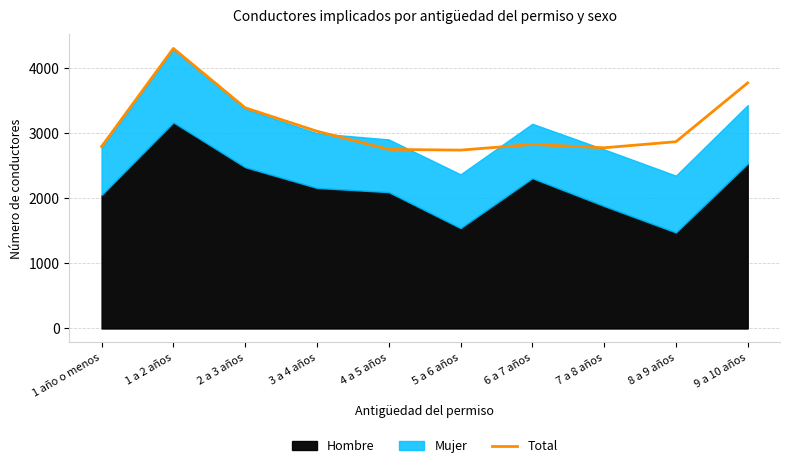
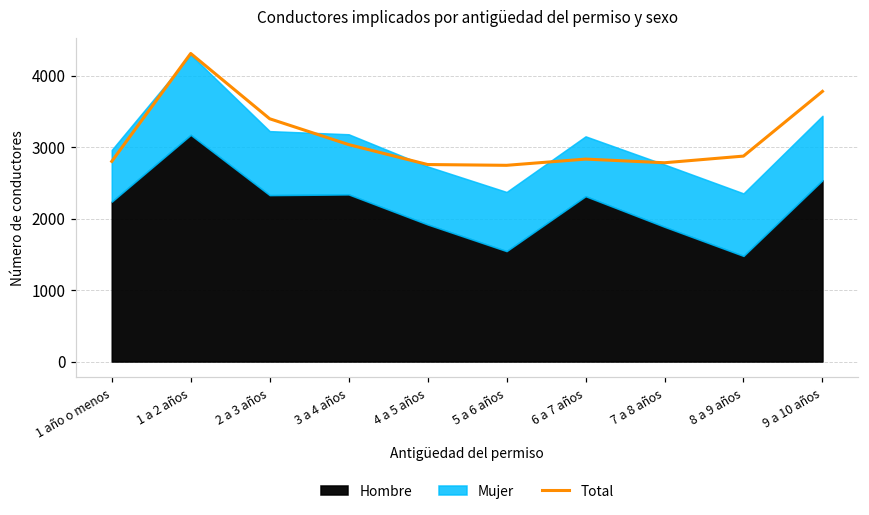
Hombre, 1 año o menos: 2100 -> 2200
Hombre, 2 a 3 años: 2500 -> 2300
Hombre, 3 a 4 años: 2200 -> 2300
Hombre, 4 a 5 años: 2100 -> 1900
